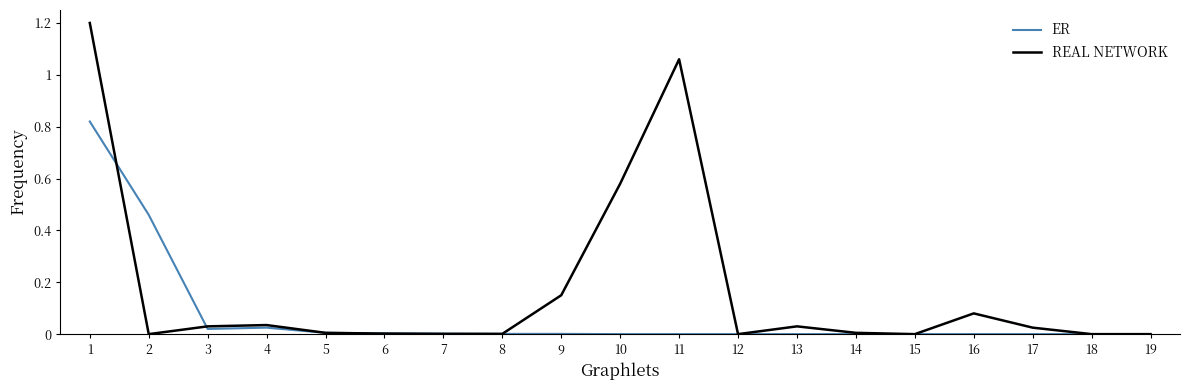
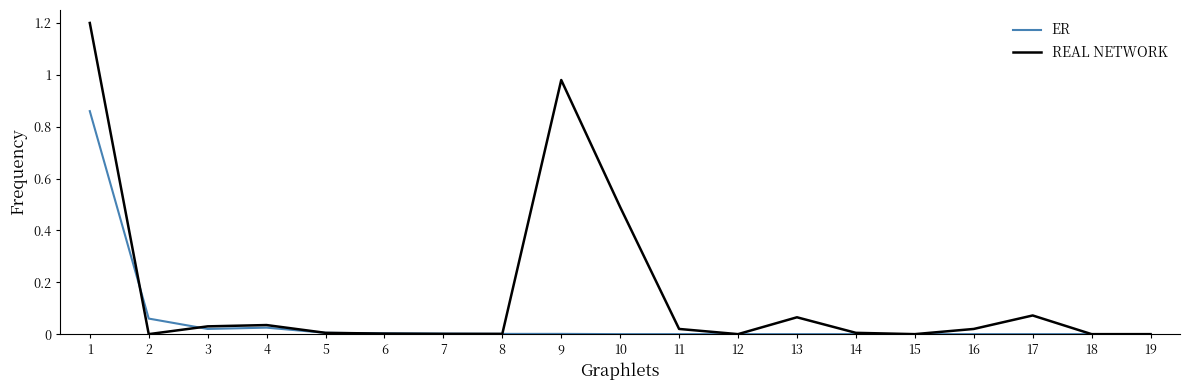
ER, 1: 0.82 -> 0.86
ER, 2: 0.46 -> 0.06
REAL NETWORK, 9: 0.15 -> 0.98
REAL NETWORK, 10: 0.58 -> 0.49
REAL NETWORK, 11: 1.06 -> 0.02
REAL NETWORK, 13: 0.03 -> 0.07
REAL NETWORK, 16: 0.08 -> 0.02
REAL NETWORK, 17: 0.03 -> 0.07
